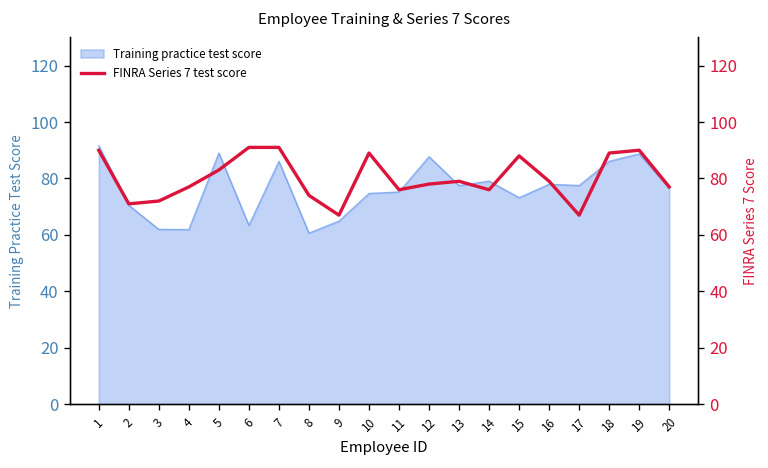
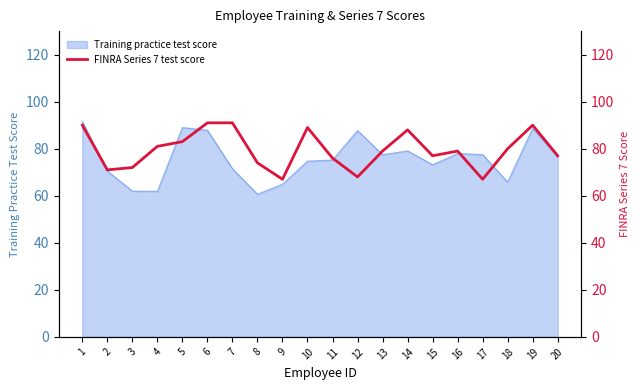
Training practice test score, 6: 63 -> 88
Training practice test score, 7: 86 -> 72
Training practice test score, 18: 86 -> 66
FINRA Series 7 test score, 4: 77 -> 81
FINRA Series 7 test score, 12: 78 -> 68
FINRA Series 7 test score, 14: 76 -> 88
FINRA Series 7 test score, 15: 88 -> 77
FINRA Series 7 test score, 18: 89 -> 80
